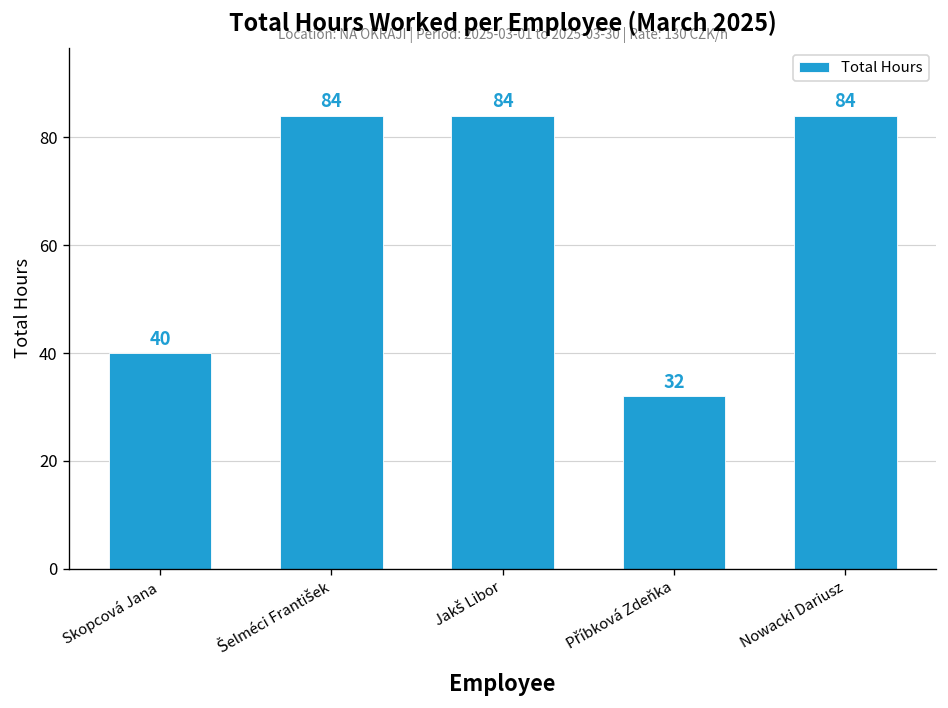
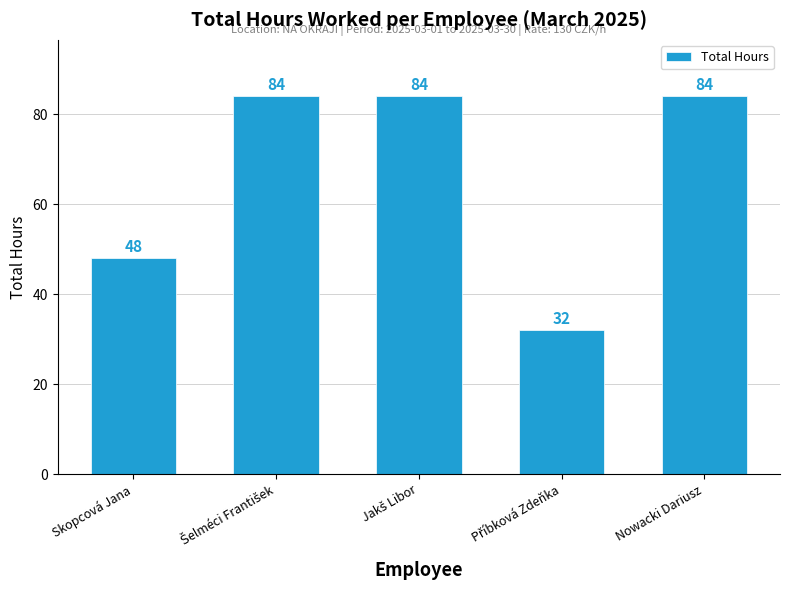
Skopcová Jana: 40 -> 48
